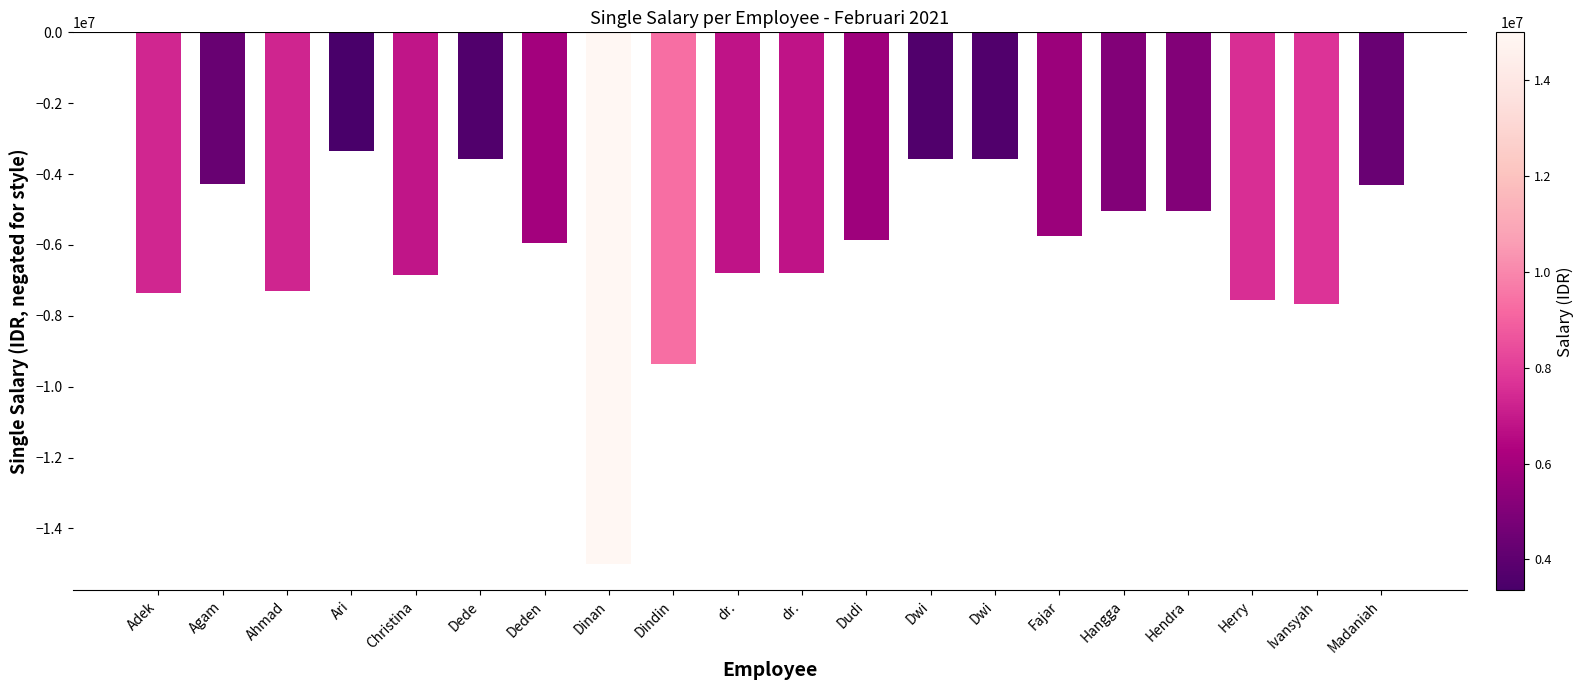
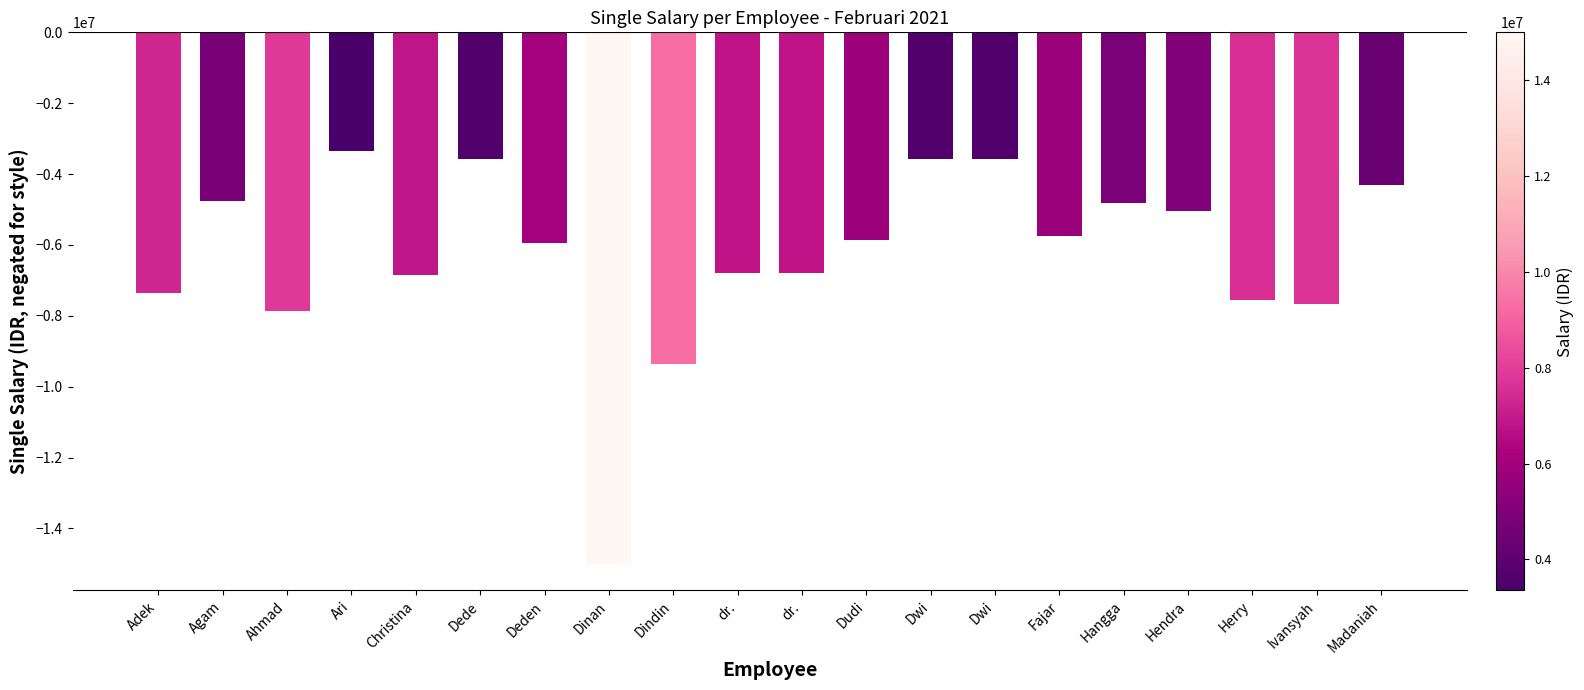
Agam: -4300000 -> -4800000
Ahmad: -7300000 -> -7900000
Hangga: -5100000 -> -4800000
